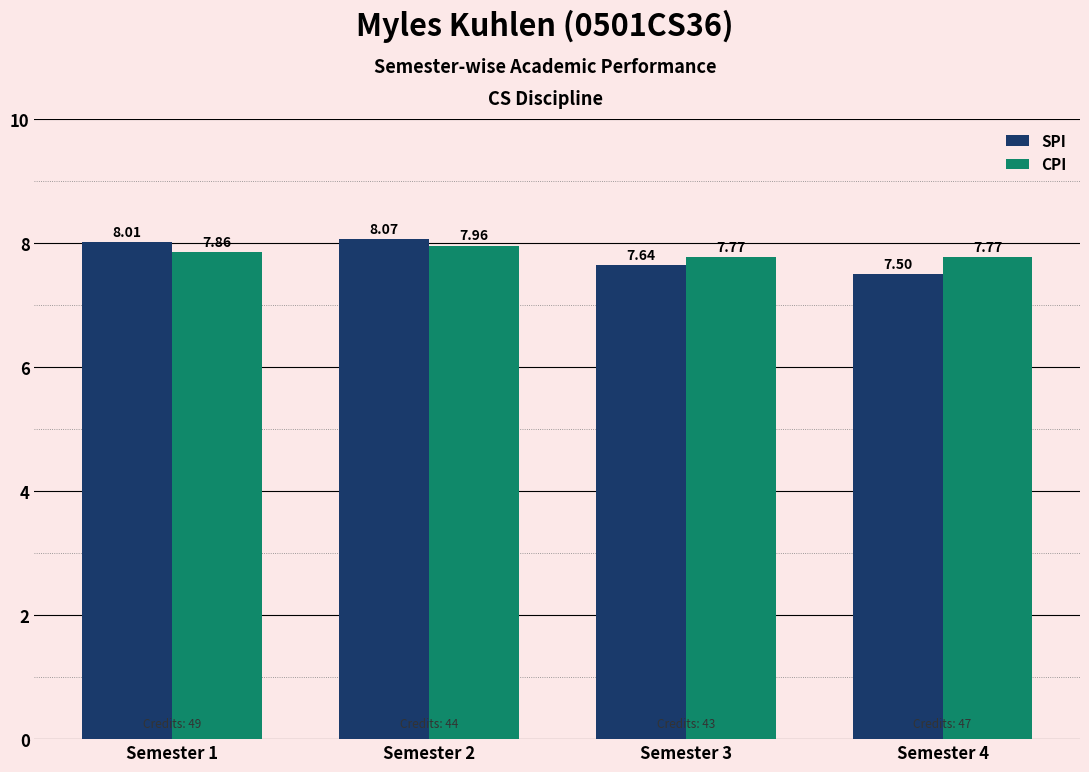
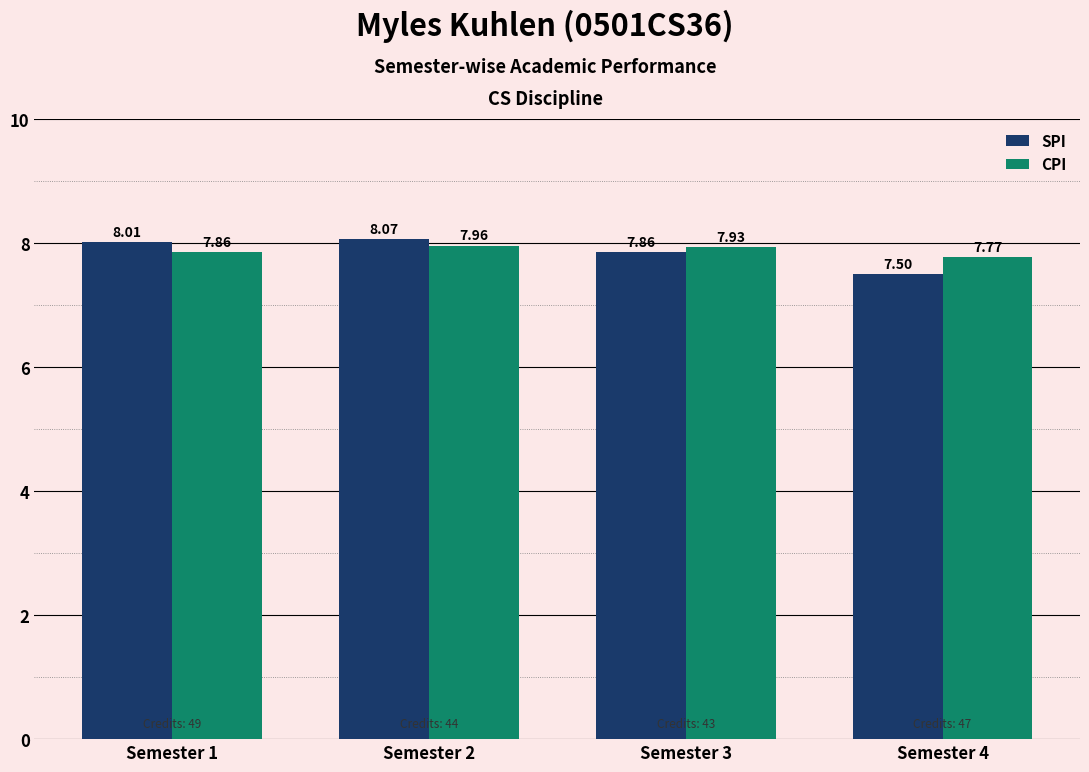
SPI, Semester 3: 7.64 -> 7.86
CPI, Semester 3: 7.77 -> 7.93
